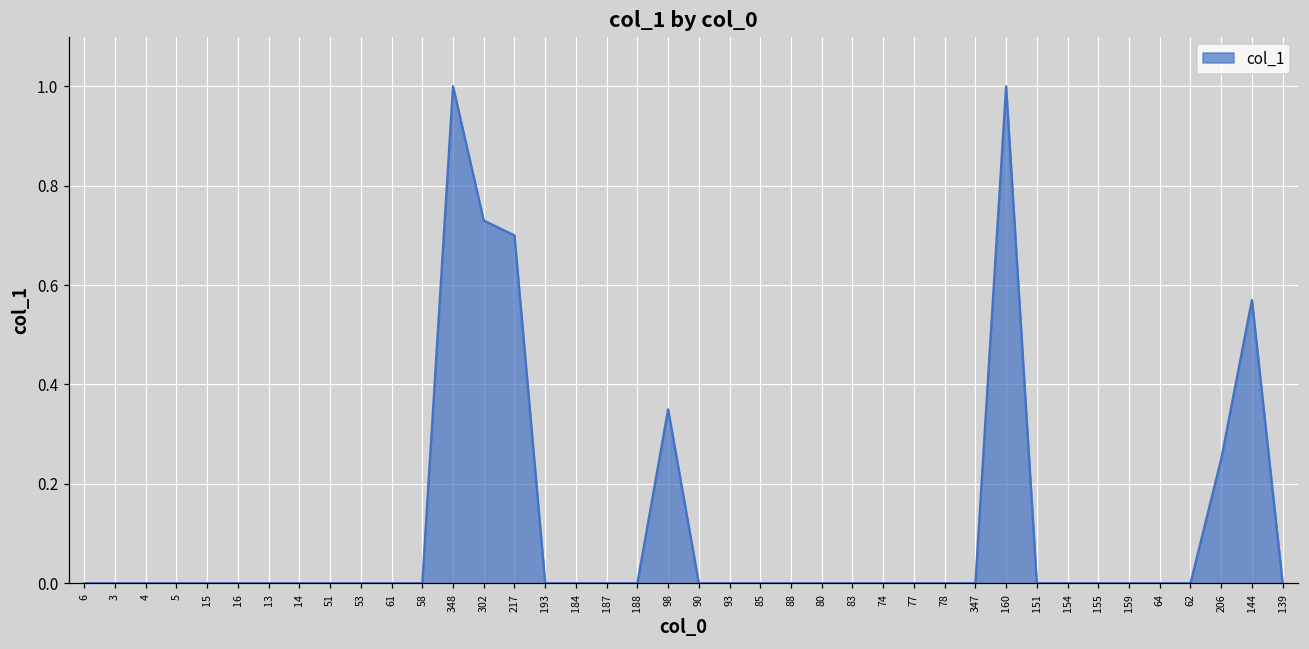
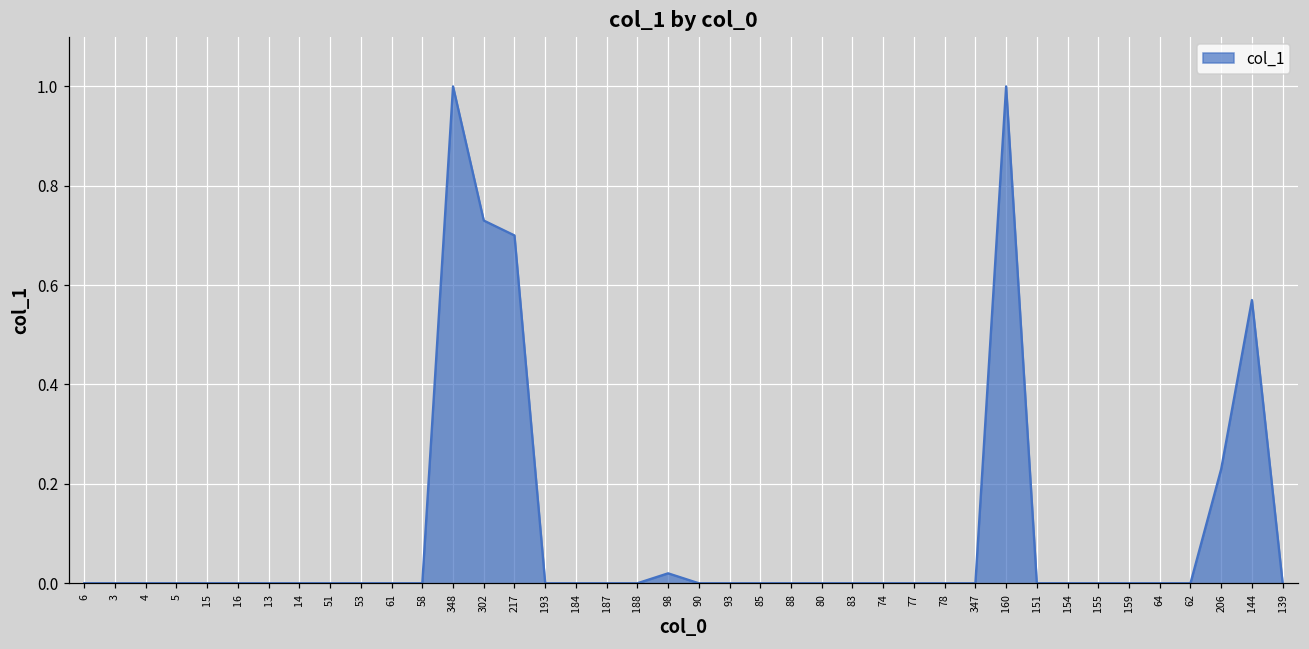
98: 0.35 -> 0.02
206: 0.25 -> 0.23
